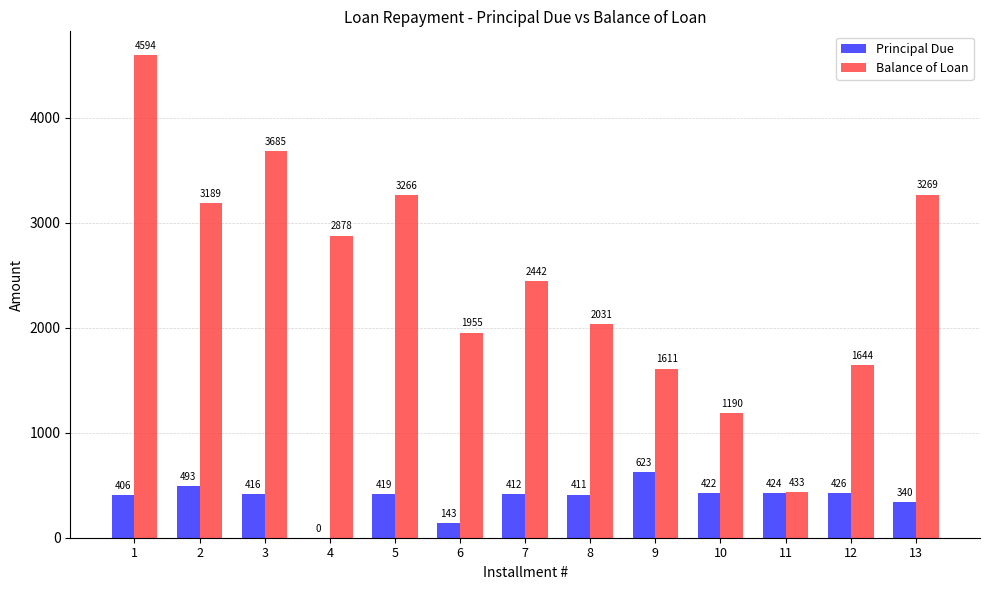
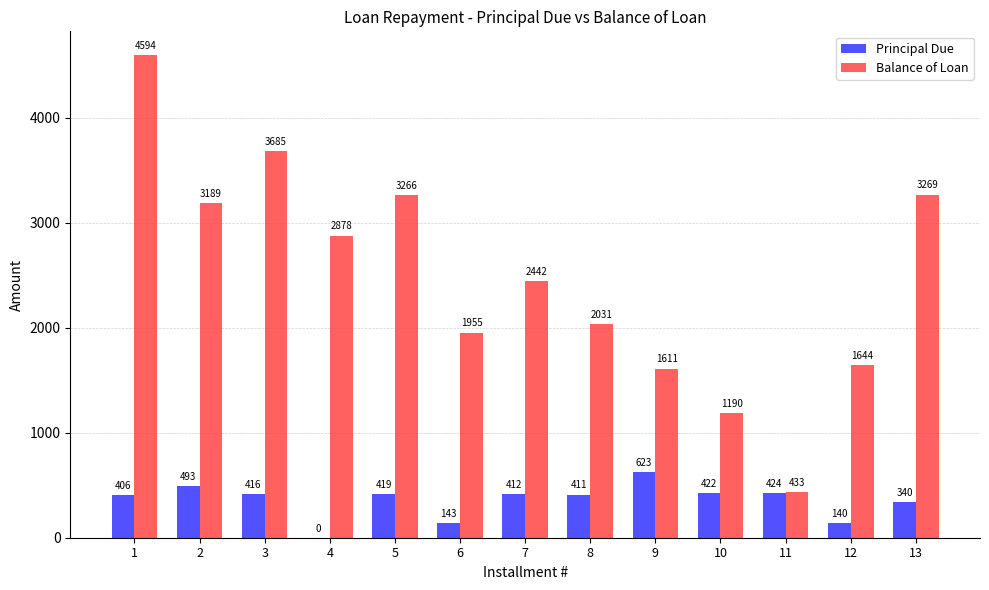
Principal Due, 12: 426 -> 140
